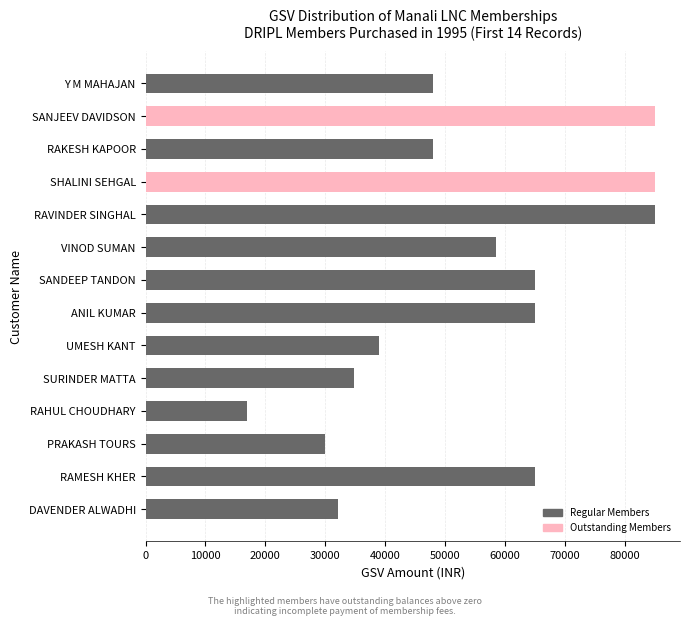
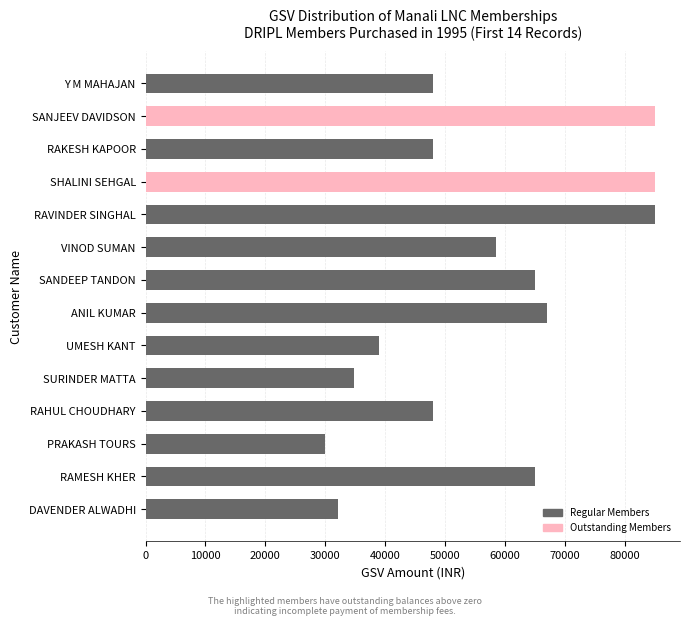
ANIL KUMAR: 65000 -> 67000
RAHUL CHOUDHARY: 17000 -> 48000
